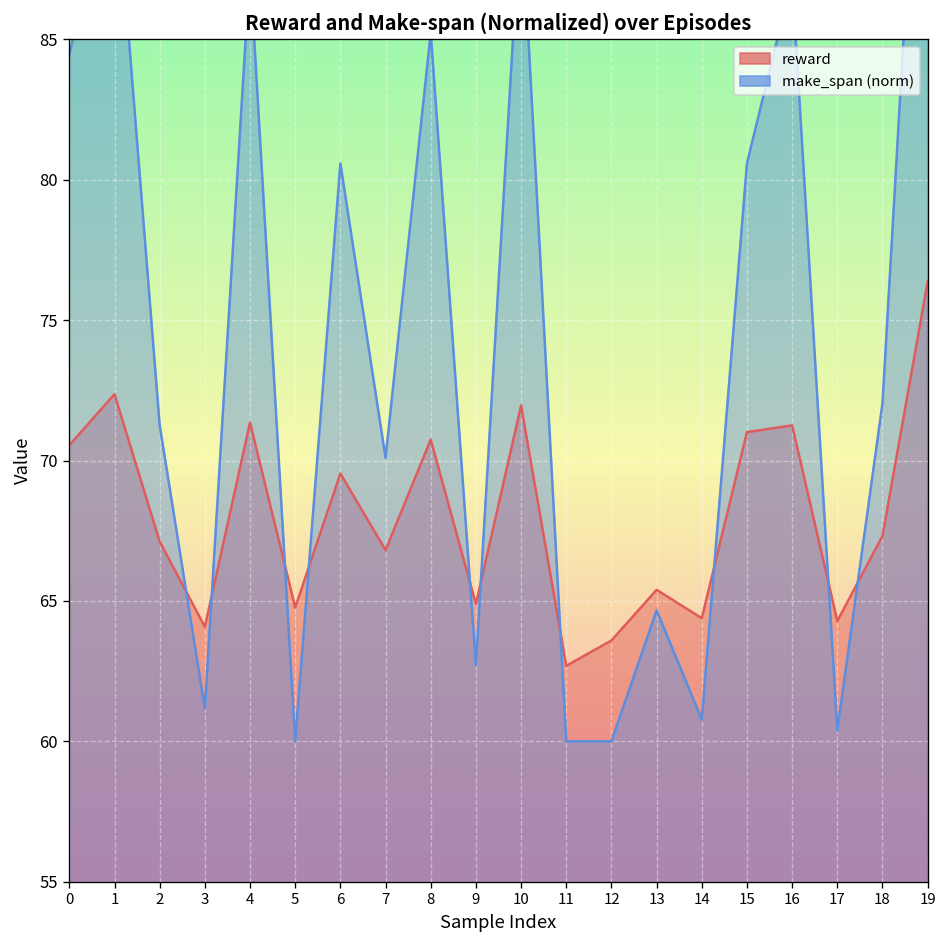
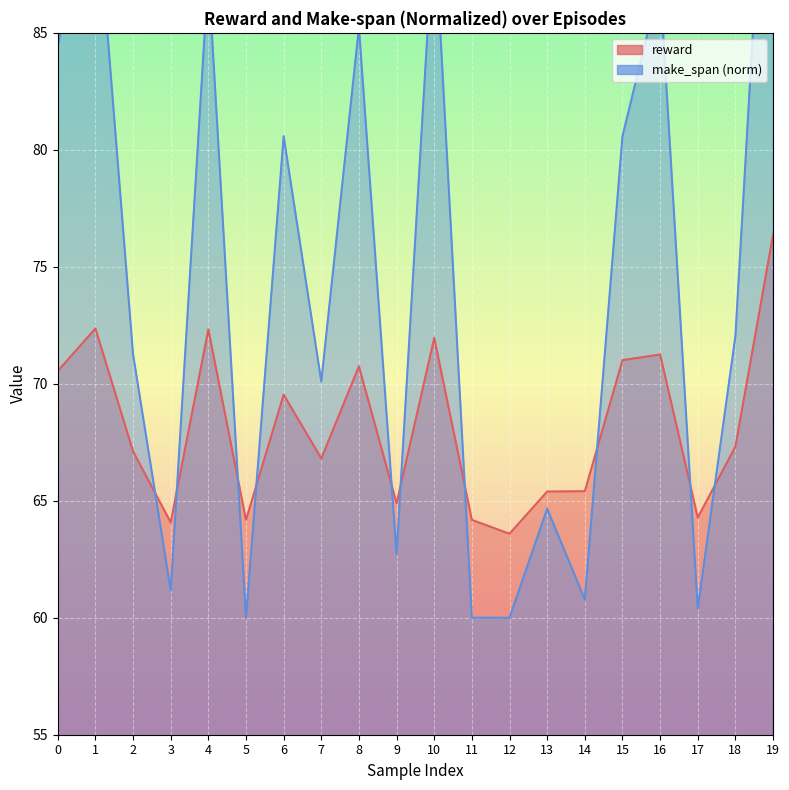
reward, 4: 71.4 -> 72.3
reward, 5: 64.8 -> 64.2
reward, 11: 62.7 -> 64.2
reward, 14: 64.4 -> 65.4
